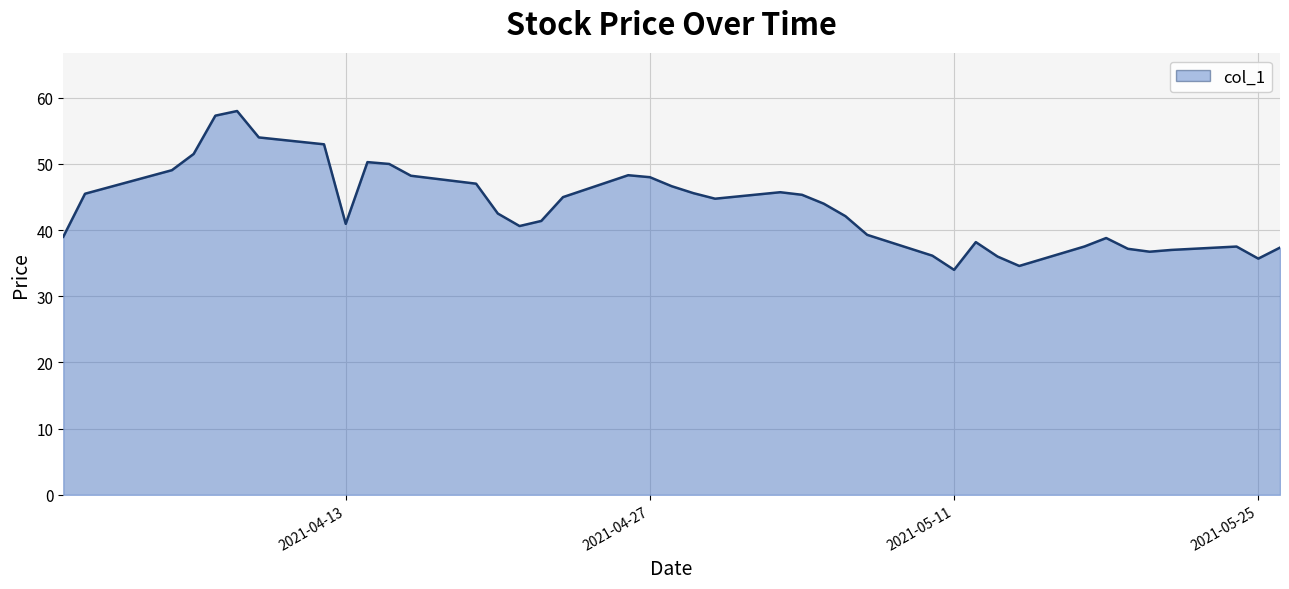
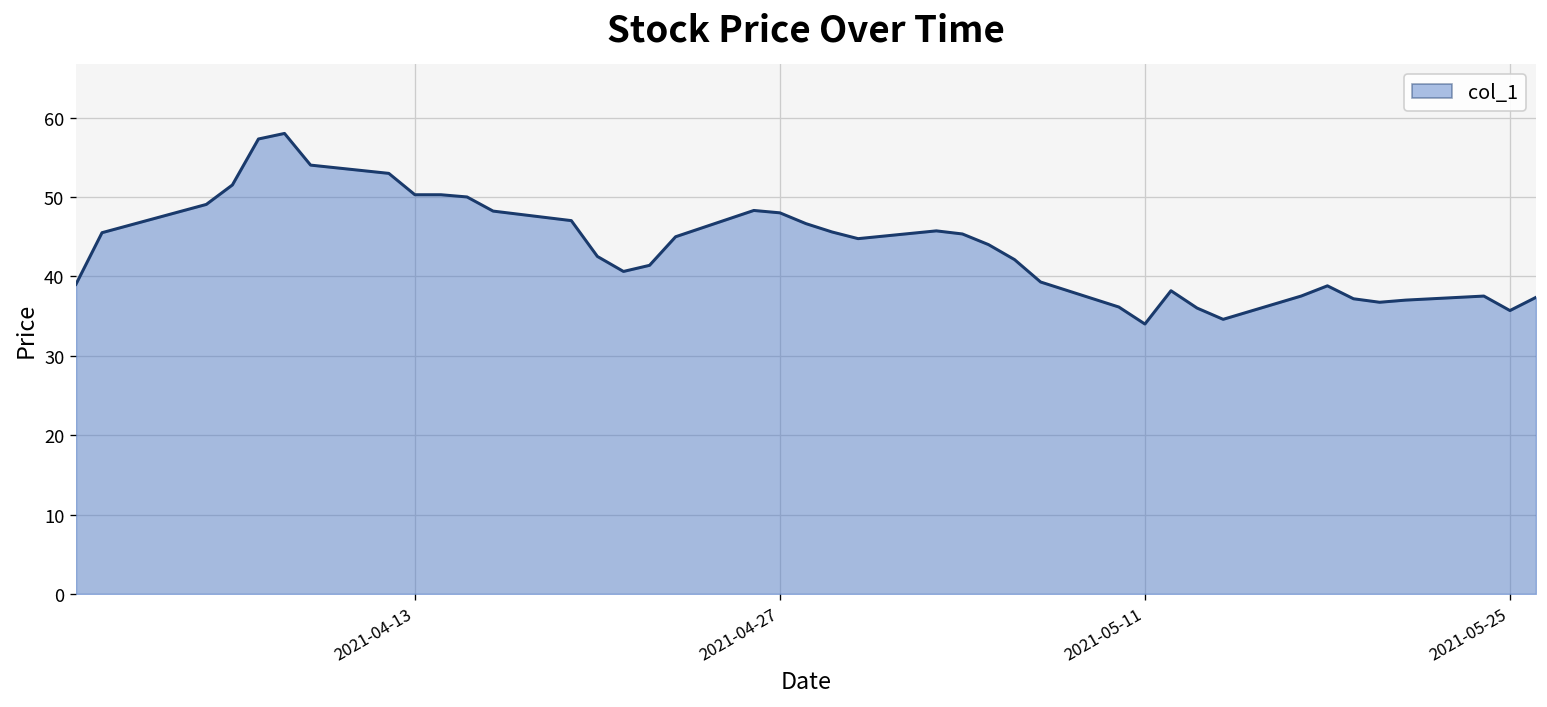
2021-04-13: 41 -> 50
